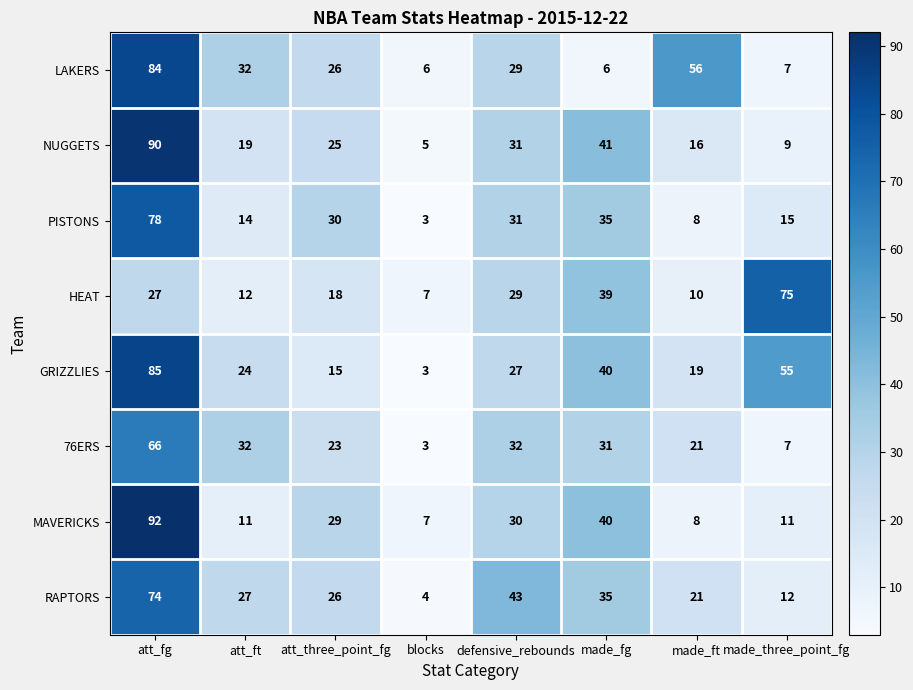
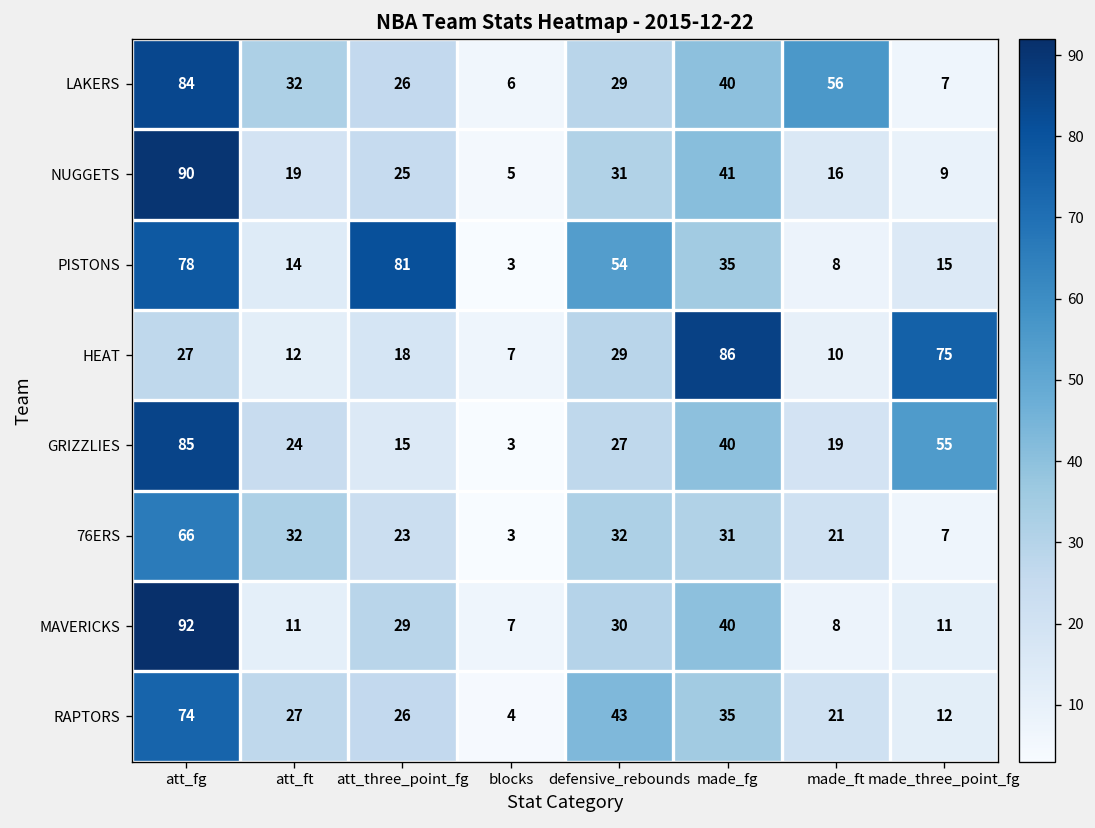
LAKERS, made_fg: 6 -> 40
PISTONS, att_three_point_fg: 30 -> 81
PISTONS, defensive_rebounds: 31 -> 54
HEAT, made_fg: 39 -> 86
